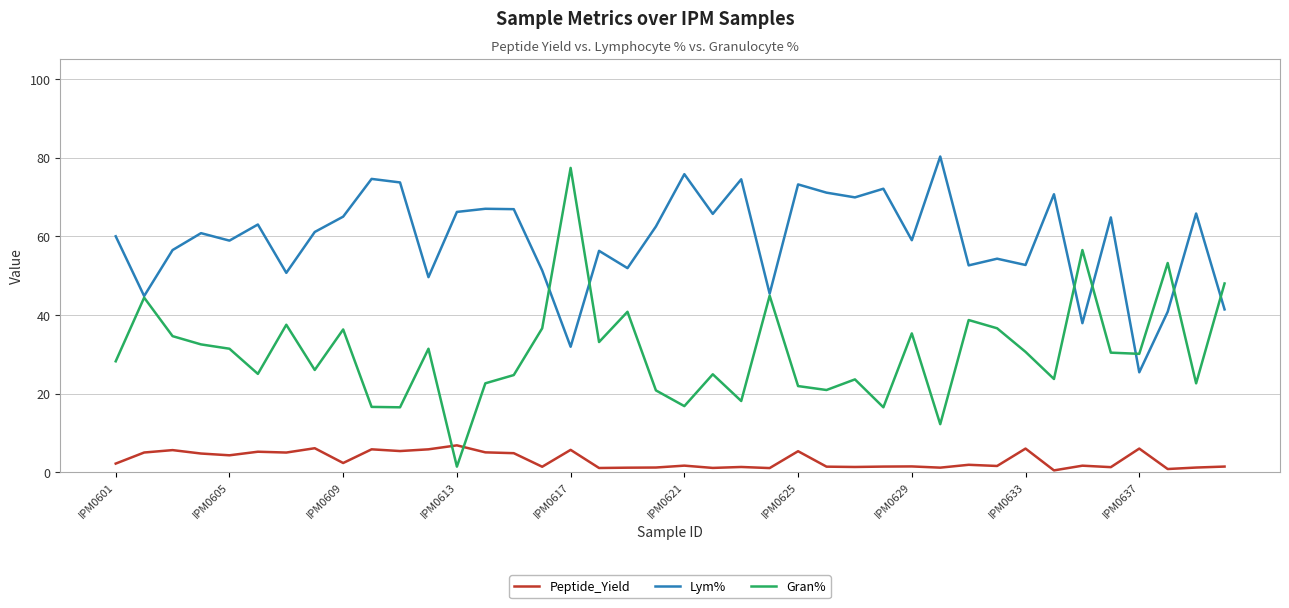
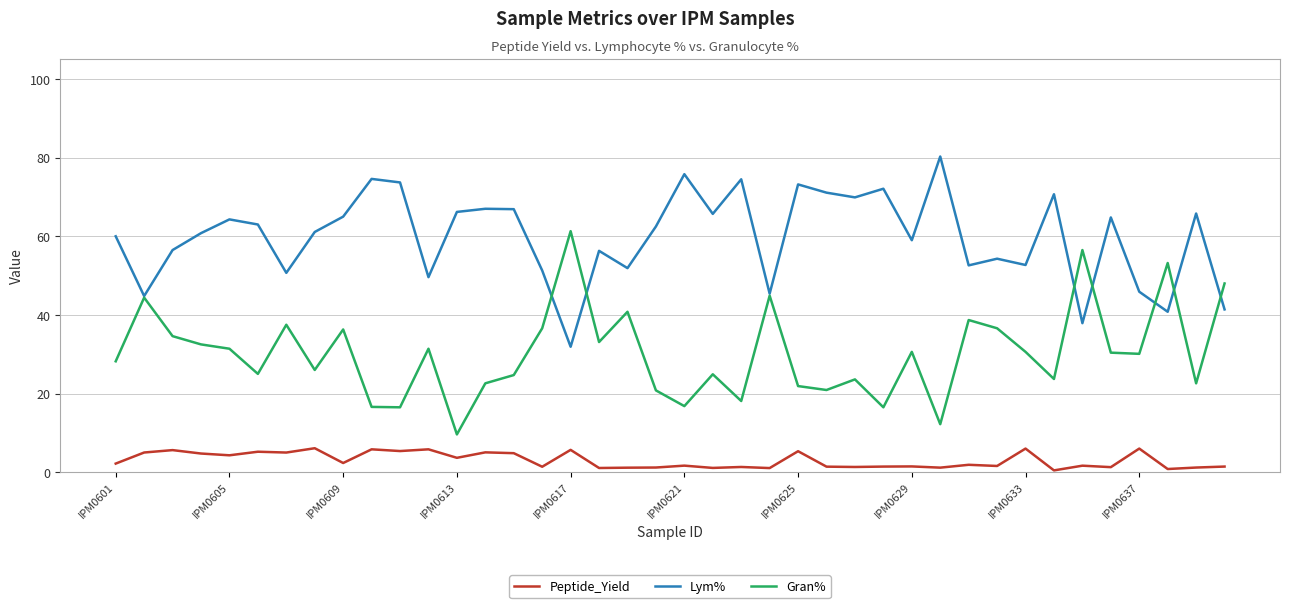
Lym%, IPM0605: 59 -> 64
Peptide_Yield, IPM0613: 7 -> 4
Gran%, IPM0613: 1 -> 10
Gran%, IPM0617: 77 -> 61
Gran%, IPM0629: 35 -> 31
Lym%, IPM0637: 25 -> 46
